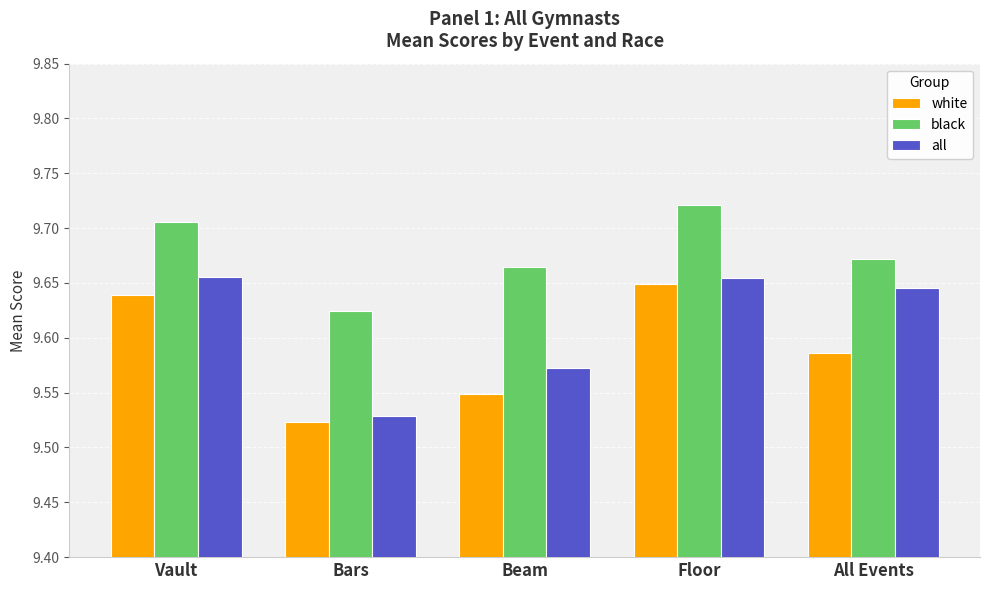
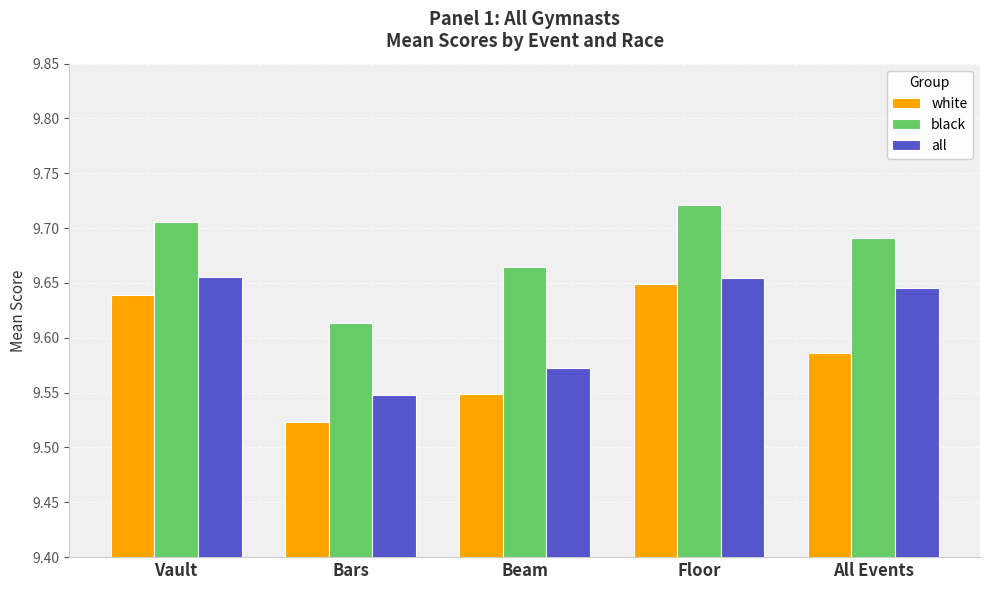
black, Bars: 9.625 -> 9.613
all, Bars: 9.529 -> 9.547
black, All Events: 9.672 -> 9.691
